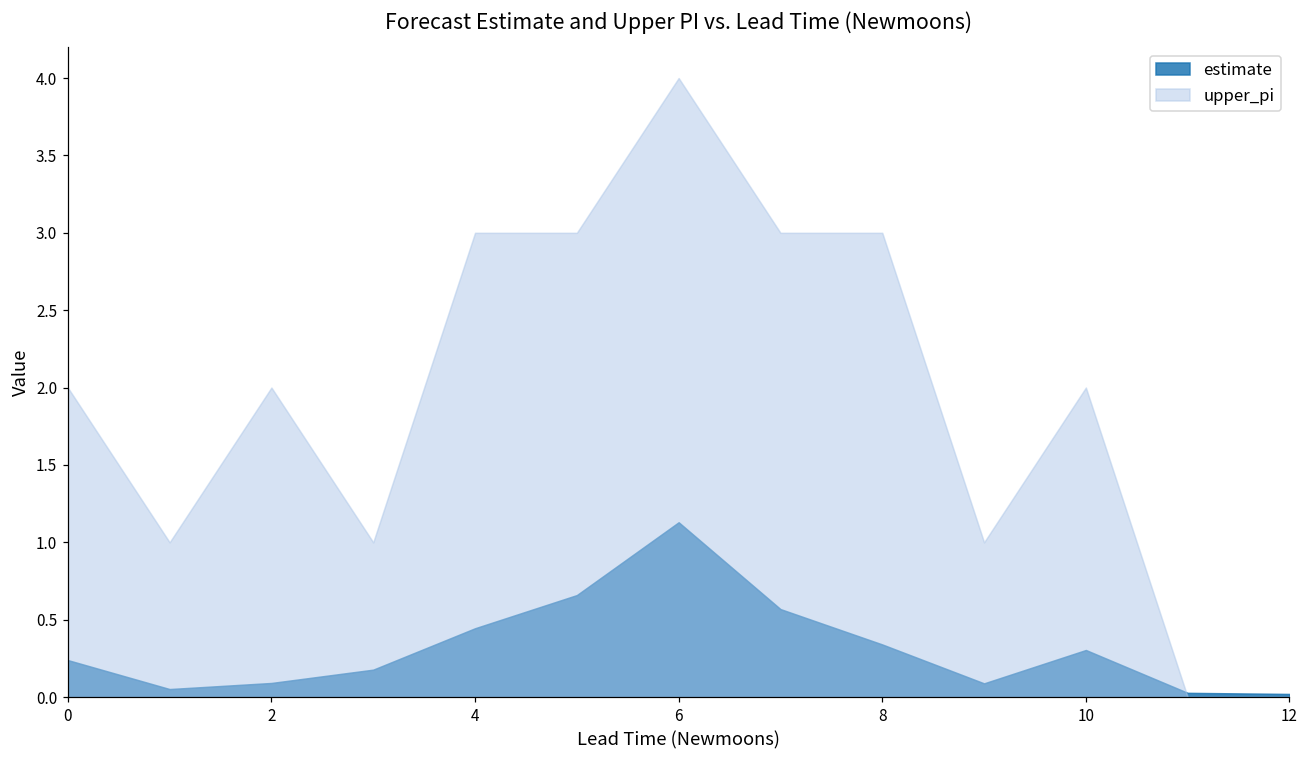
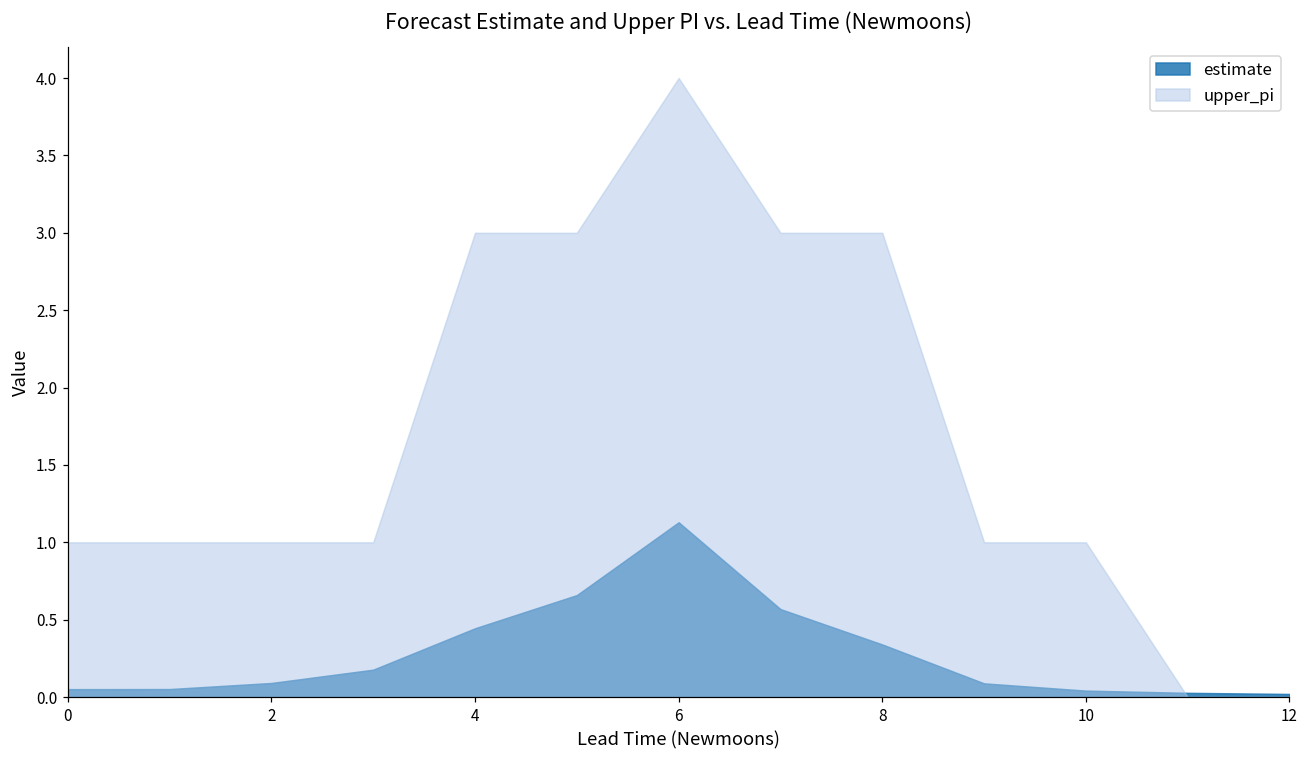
estimate, 0: 0.24 -> 0.05
upper_pi, 0: 2 -> 1
upper_pi, 2: 2 -> 1
estimate, 10: 0.30 -> 0.04
upper_pi, 10: 2 -> 1
